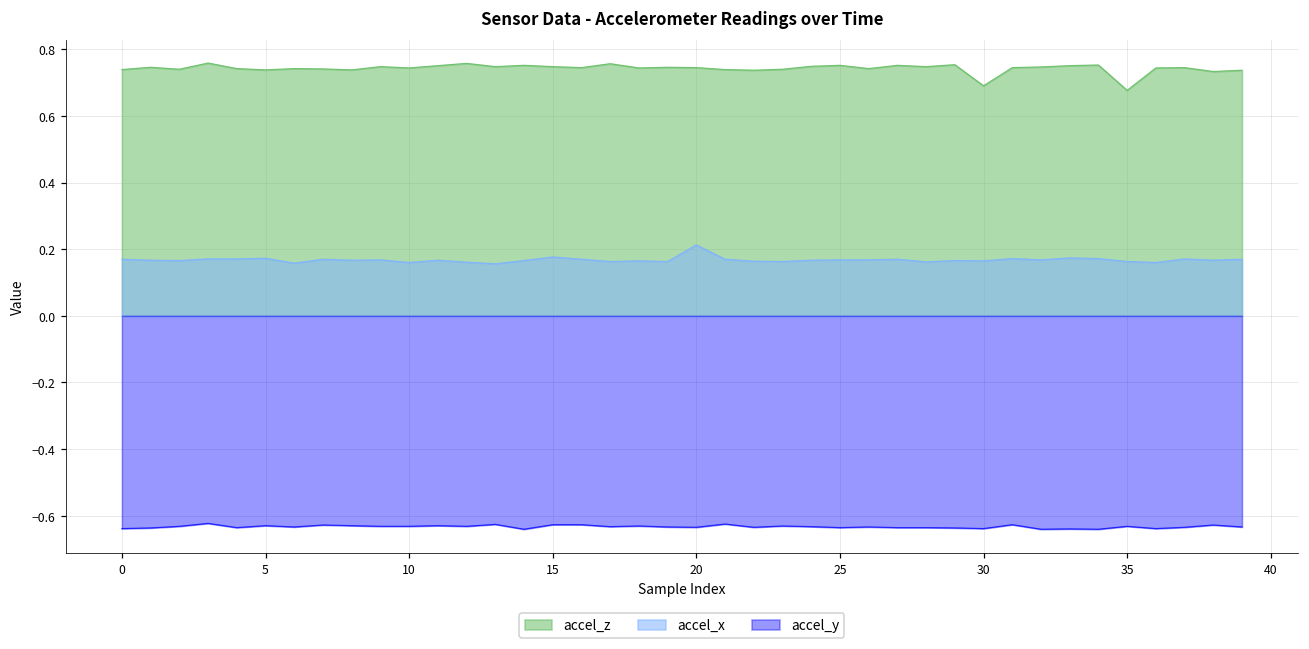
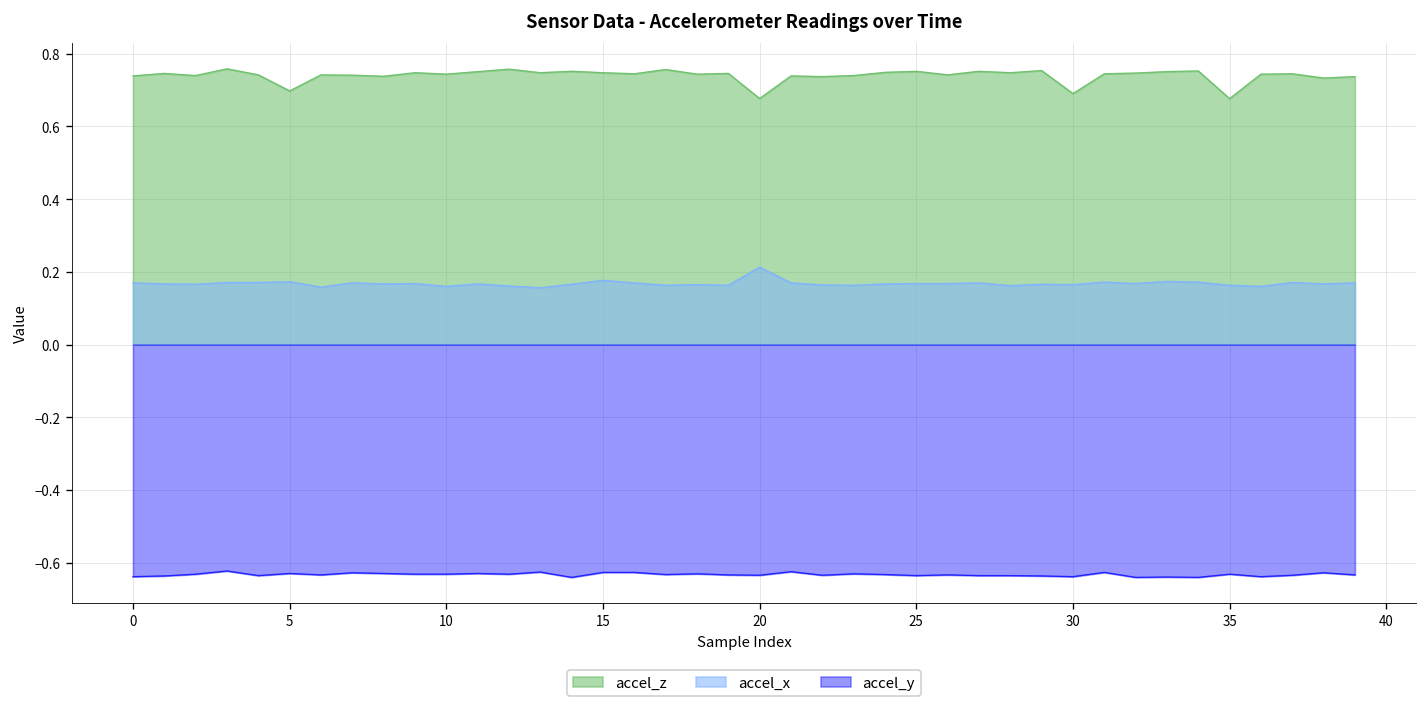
accel_z, 5: 0.74 -> 0.70
accel_z, 20: 0.75 -> 0.68
